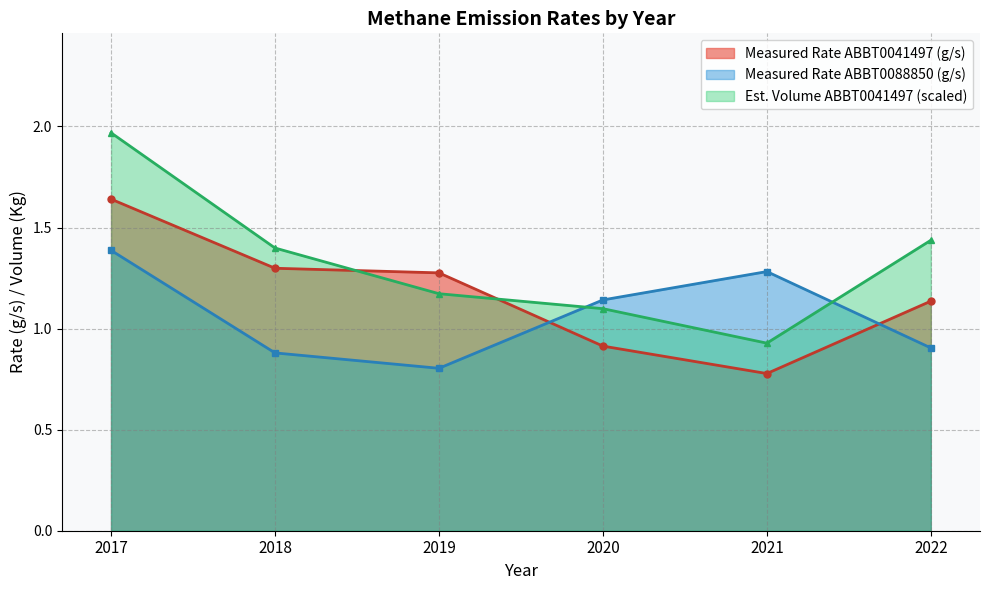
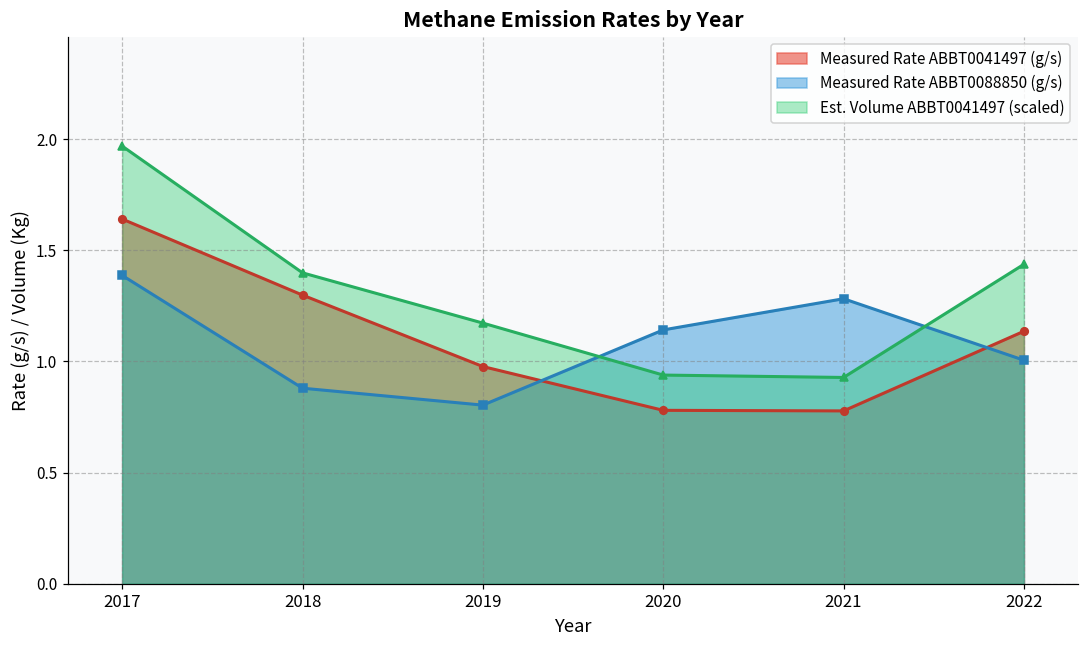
Measured Rate ABBT0041497 (g/s), 2019: 1.28 -> 0.98
Measured Rate ABBT0041497 (g/s), 2020: 0.91 -> 0.78
Est. Volume ABBT0041497 (scaled), 2020: 1.10 -> 0.94
Measured Rate ABBT0088850 (g/s), 2022: 0.90 -> 1.01
